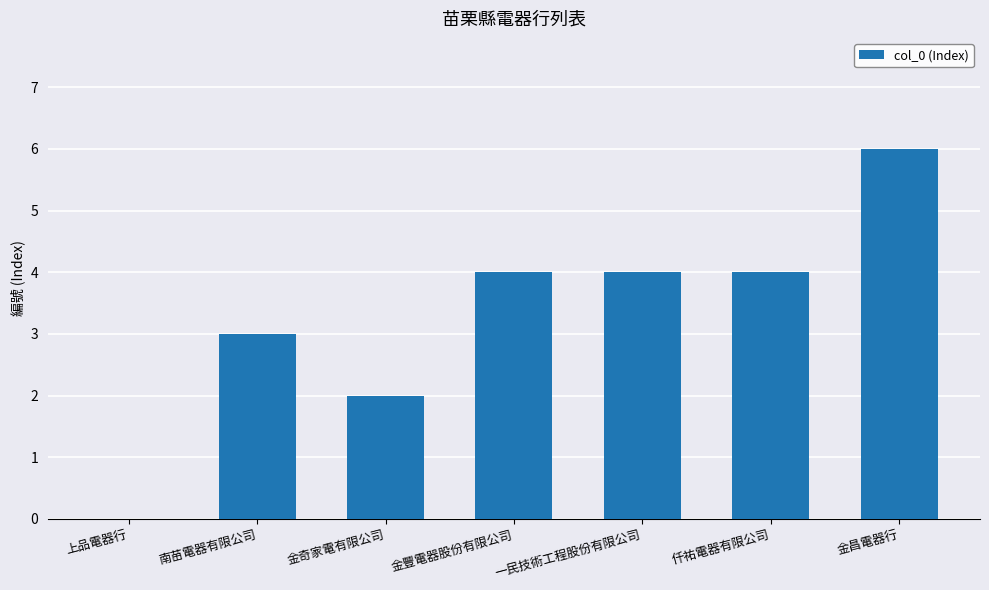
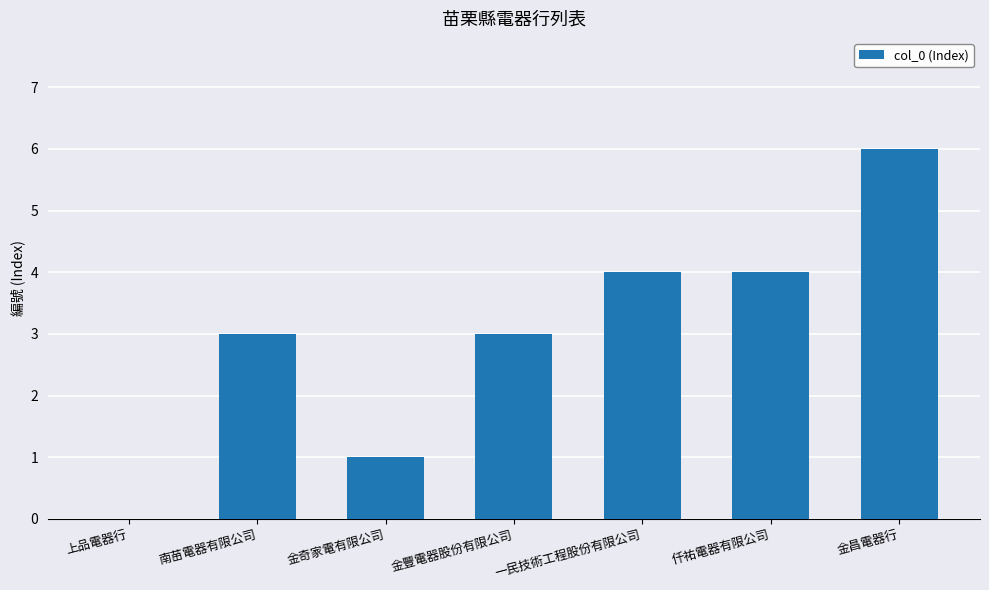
金奇家電有限公司: 2 -> 1
金豐電器股份有限公司: 4 -> 3
